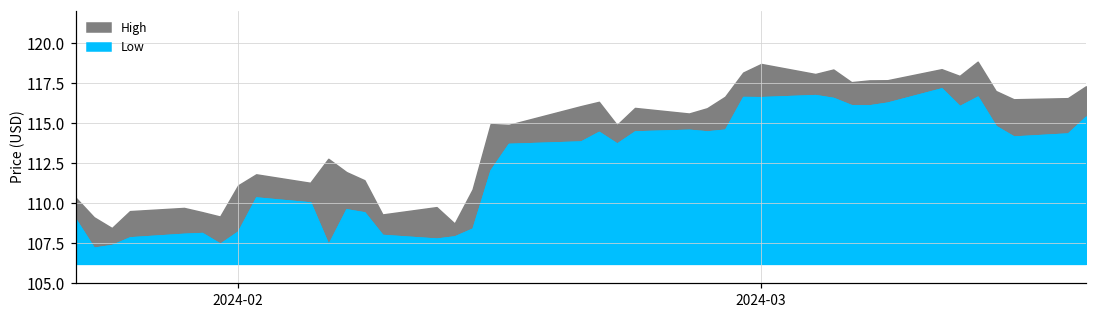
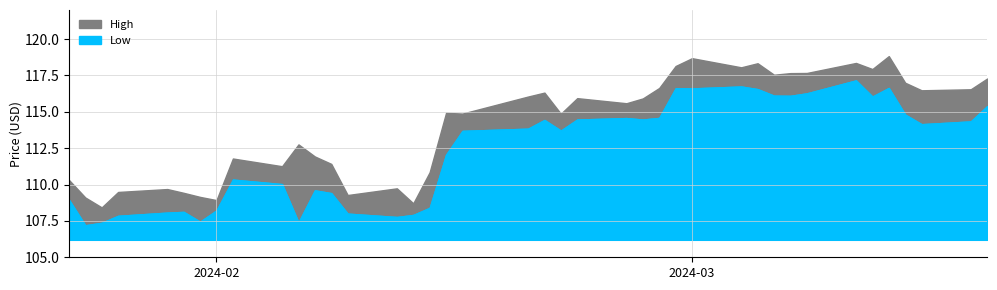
High, 2024-02: 111.1 -> 108.9
